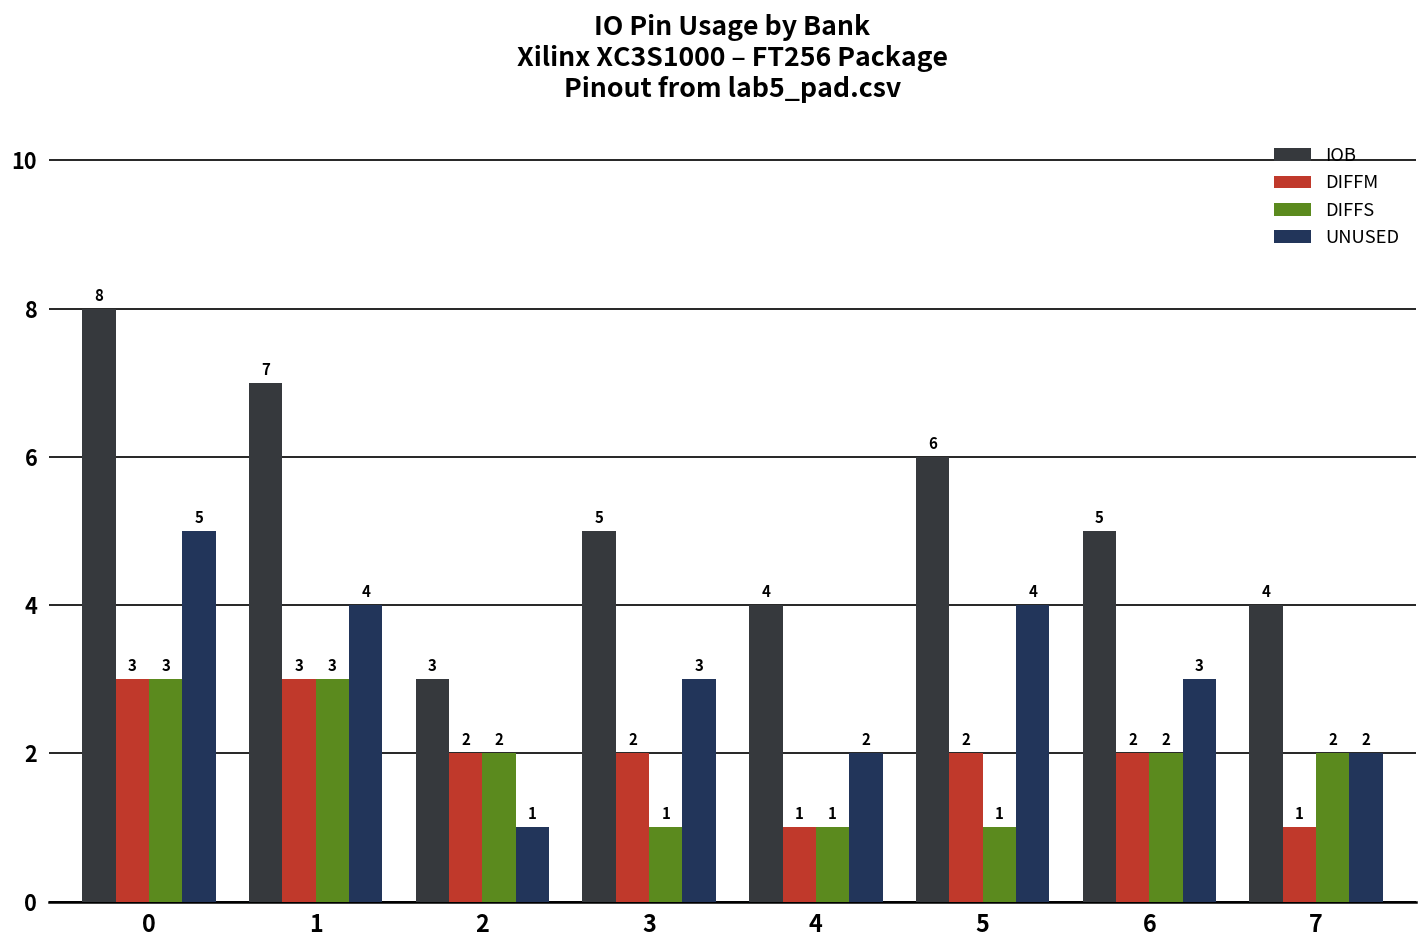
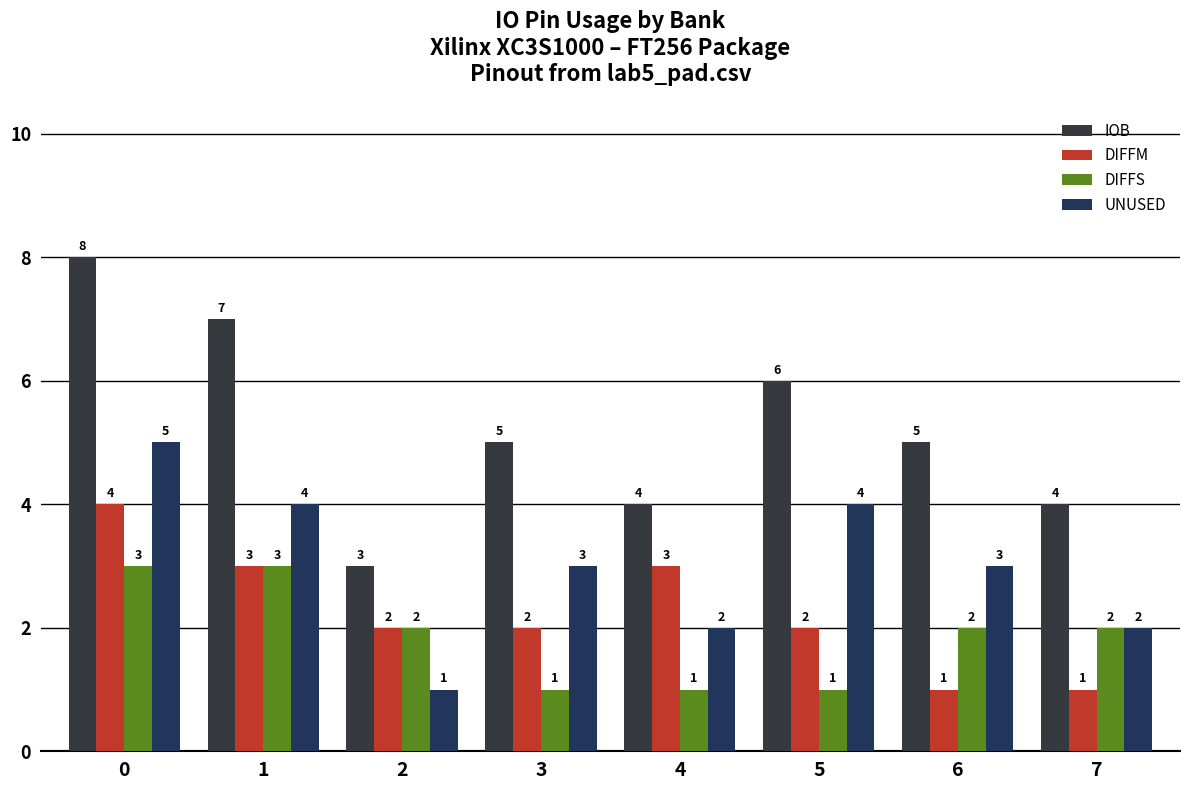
DIFFM, 0: 3 -> 4
DIFFM, 4: 1 -> 3
DIFFM, 6: 2 -> 1
